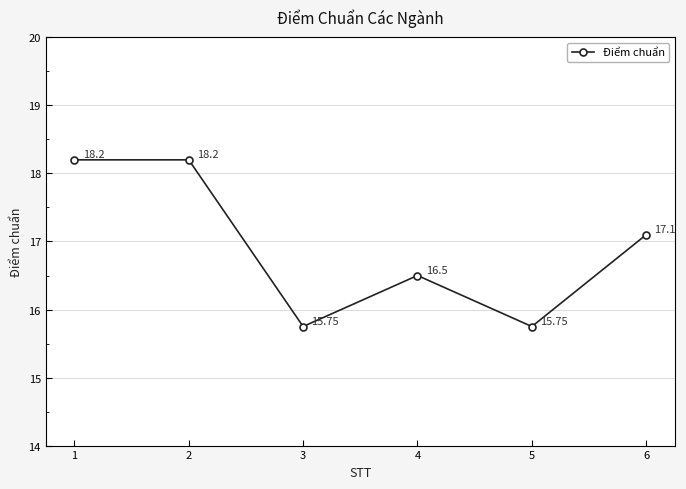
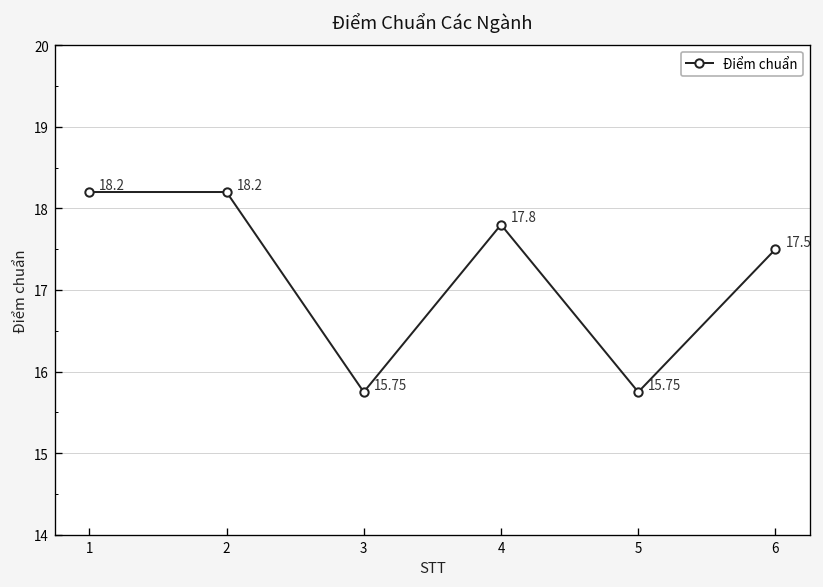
4: 16.5 -> 17.8
6: 17.1 -> 17.5
